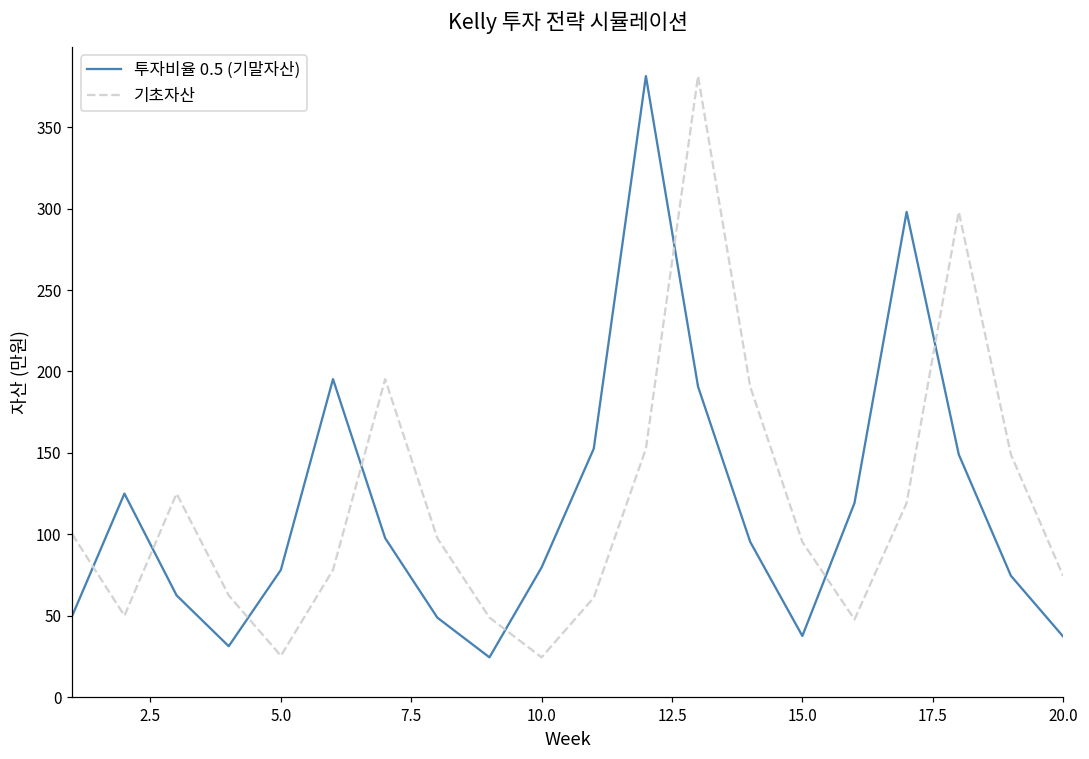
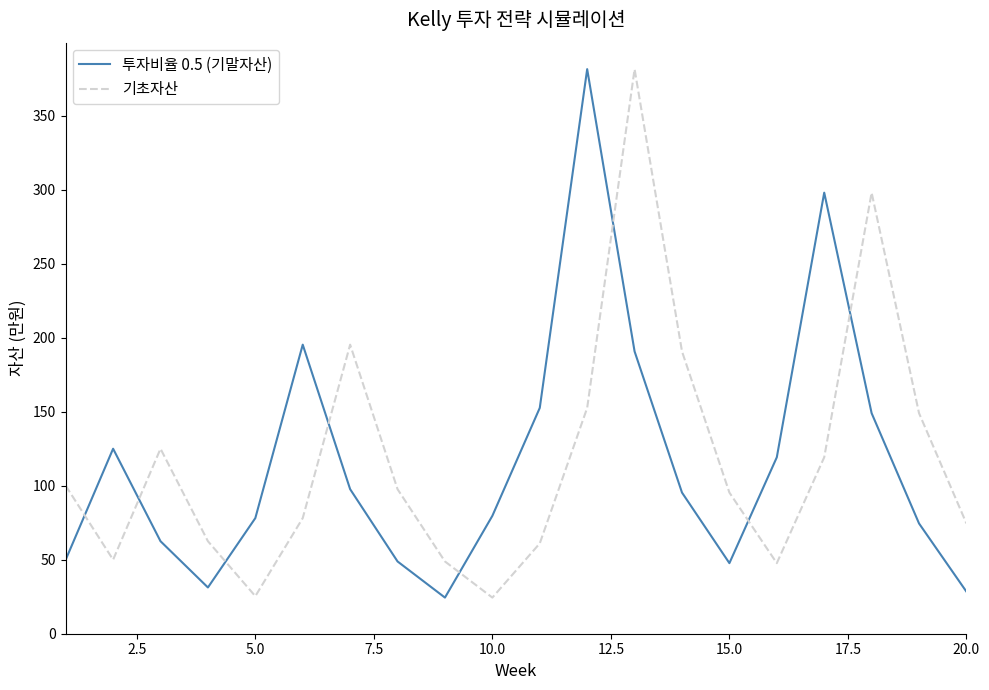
투자비율 0.5 (기말자산), 15.0: 38 -> 48
투자비율 0.5 (기말자산), 20.0: 37 -> 28
